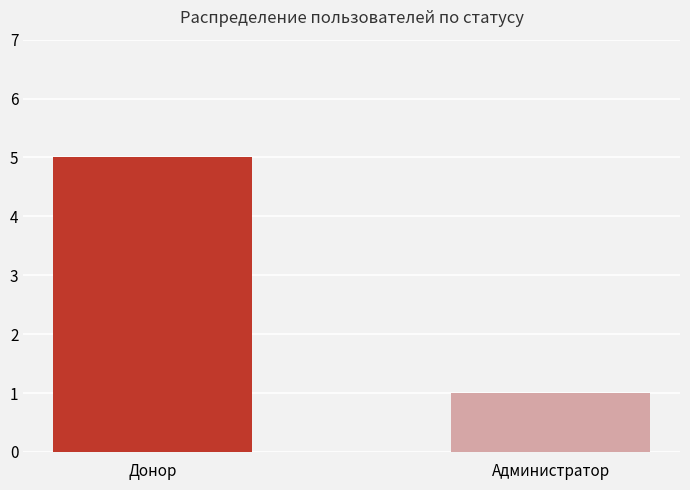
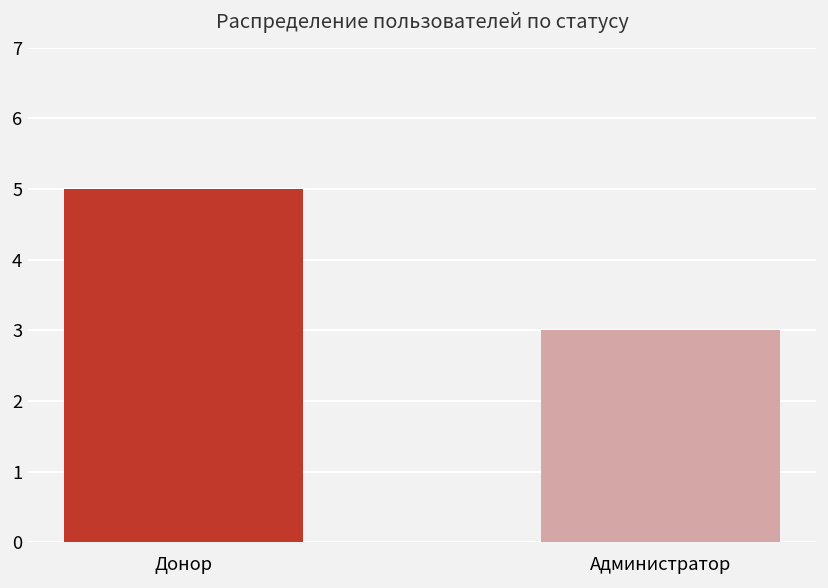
Администратор: 1 -> 3
